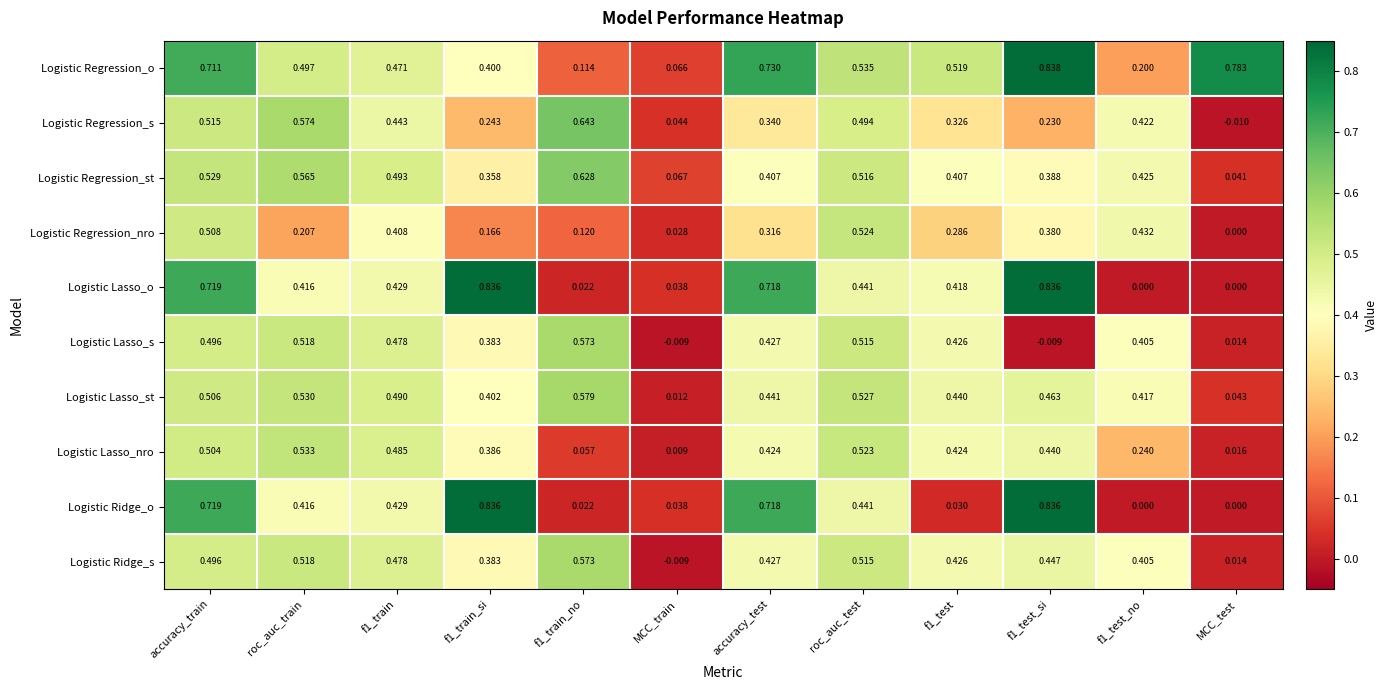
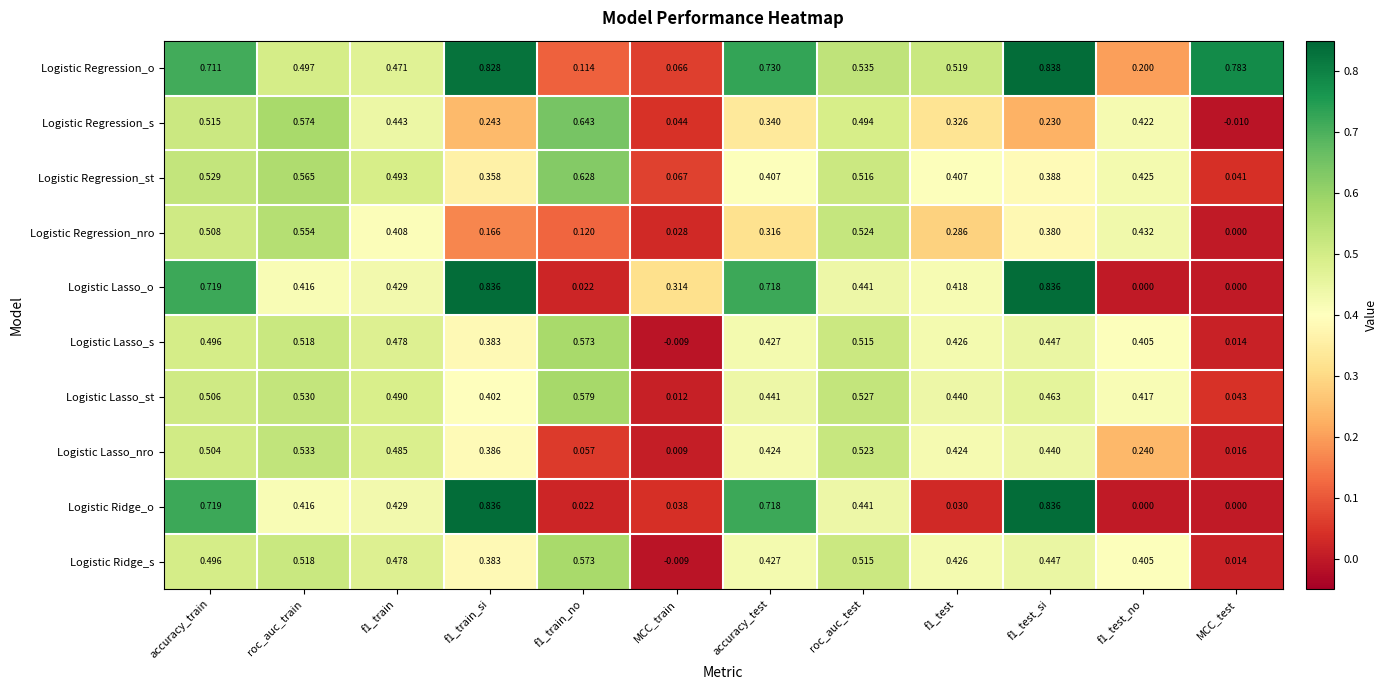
Logistic Regression_o, f1_train_si: 0.400 -> 0.828
Logistic Regression_nro, roc_auc_train: 0.207 -> 0.554
Logistic Lasso_o, MCC_train: 0.038 -> 0.314
Logistic Lasso_s, f1_test_si: -0.009 -> 0.447
